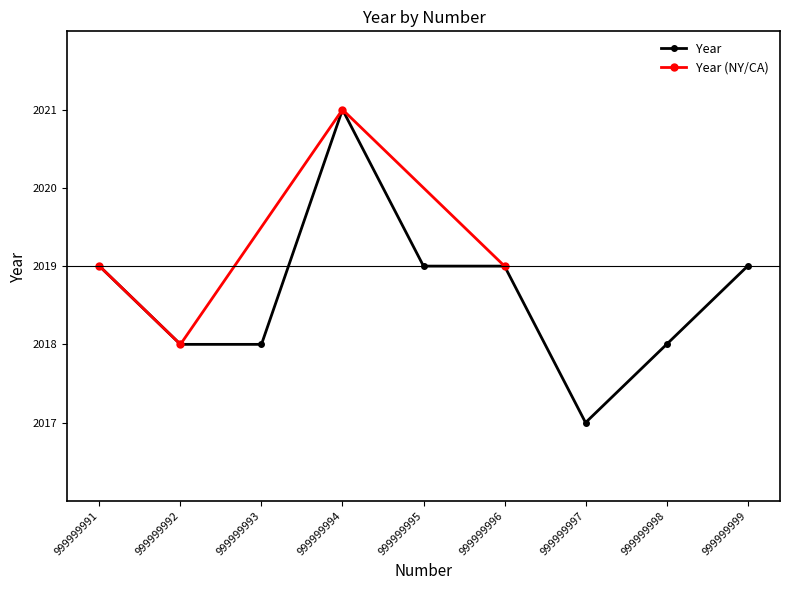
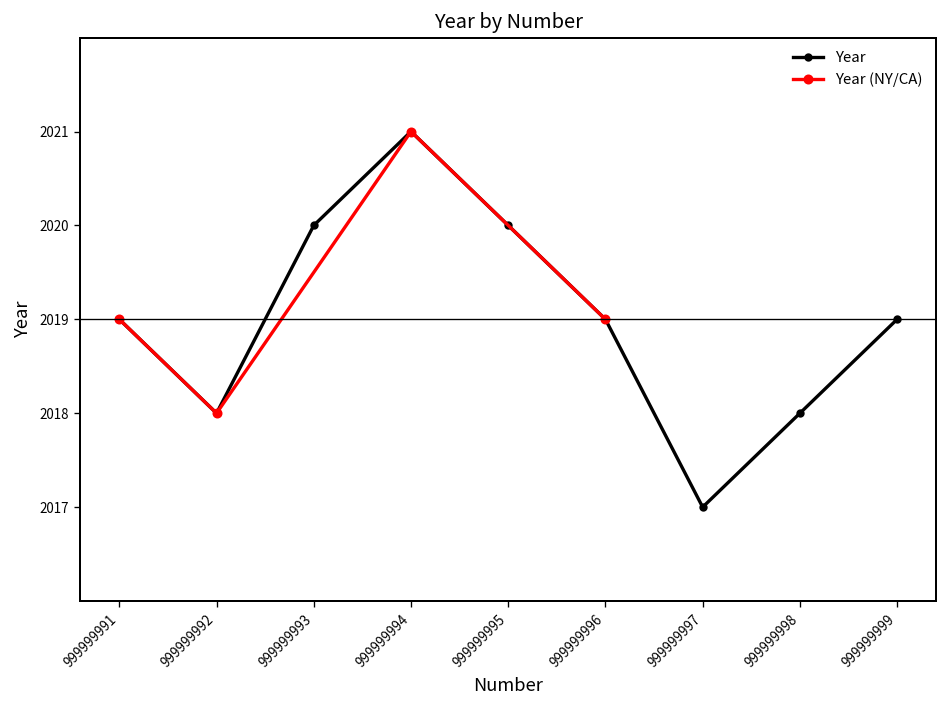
Year, 999999993: 2018 -> 2020
Year, 999999995: 2019 -> 2020
